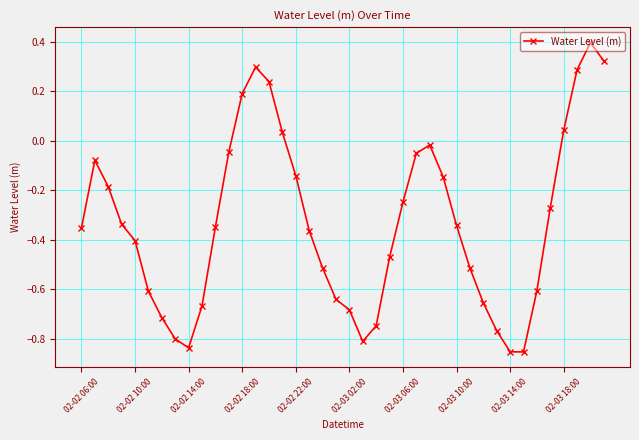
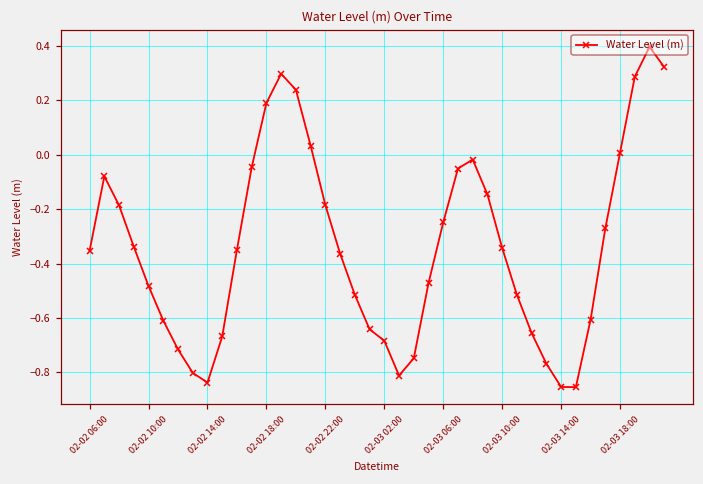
02-02 10:00: -0.40 -> -0.48
02-02 22:00: -0.14 -> -0.19
02-03 18:00: 0.04 -> 0.01
